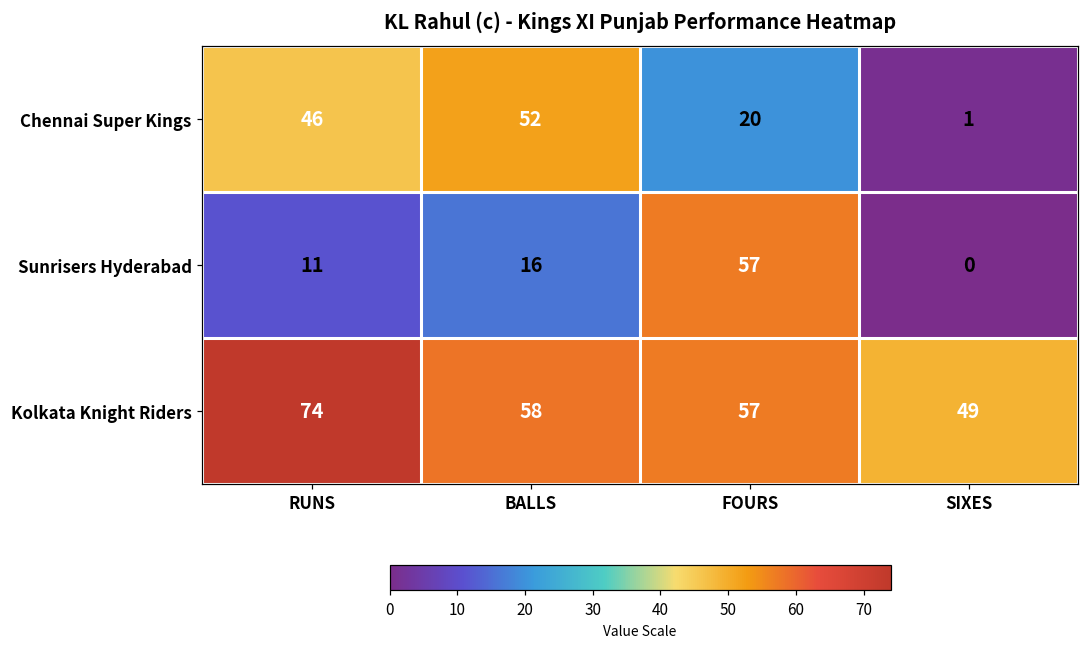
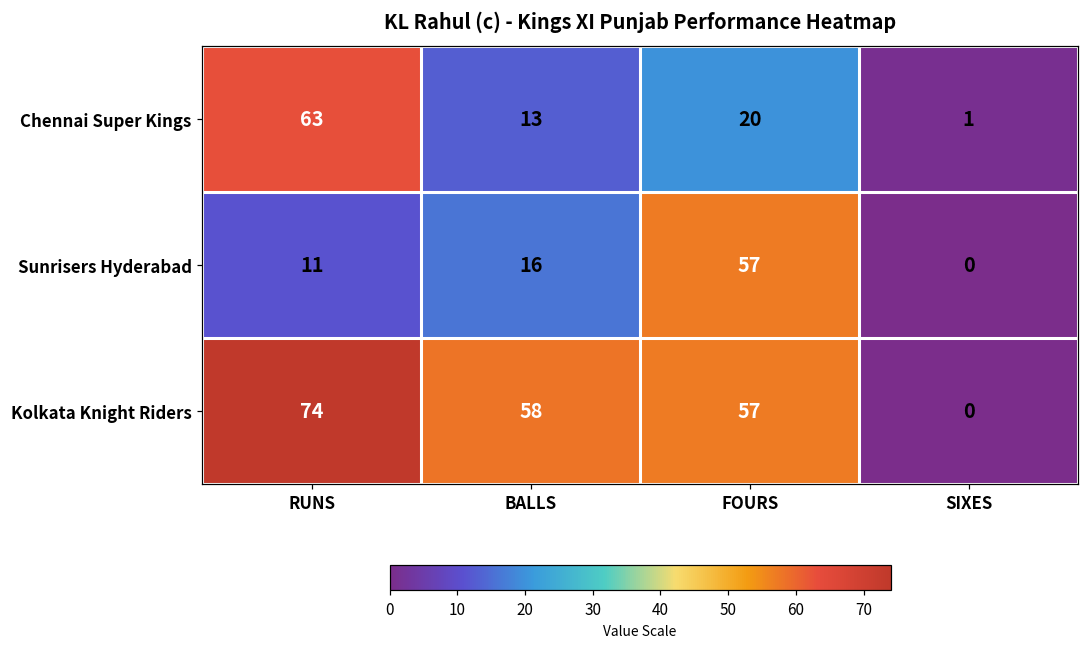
Chennai Super Kings, RUNS: 46 -> 63
Chennai Super Kings, BALLS: 52 -> 13
Kolkata Knight Riders, SIXES: 49 -> 0
